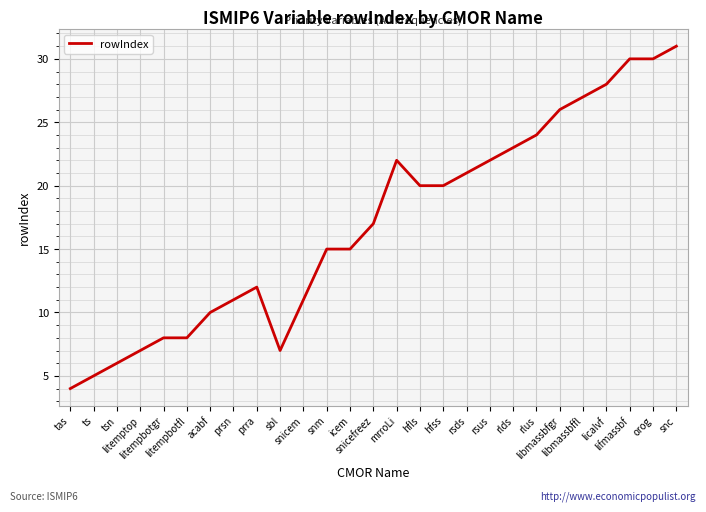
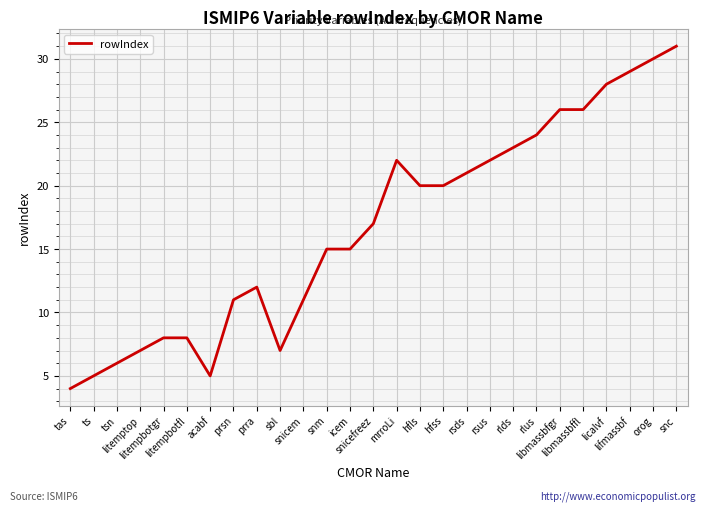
acabf: 10 -> 5
libmassbffl: 27 -> 26
lifmassbf: 30 -> 29
